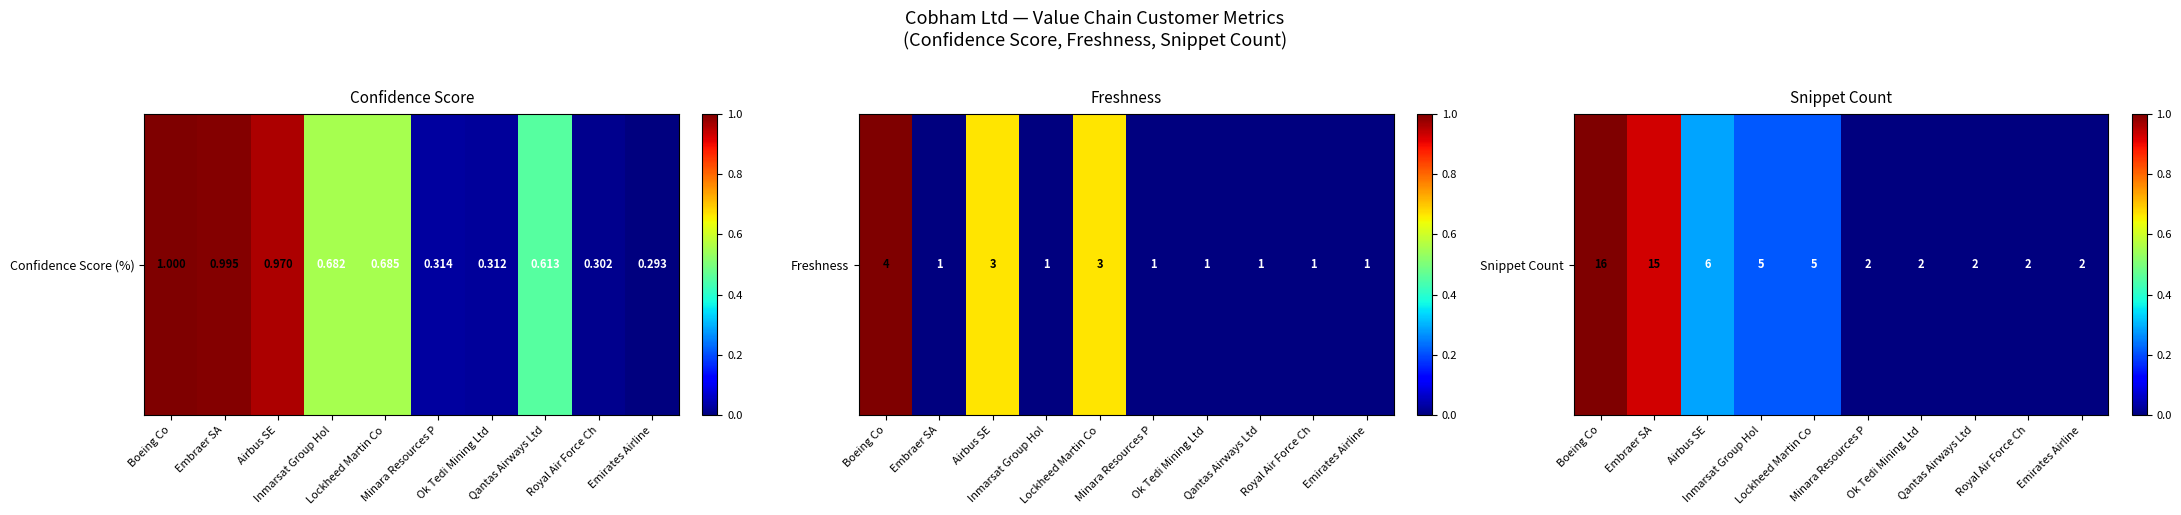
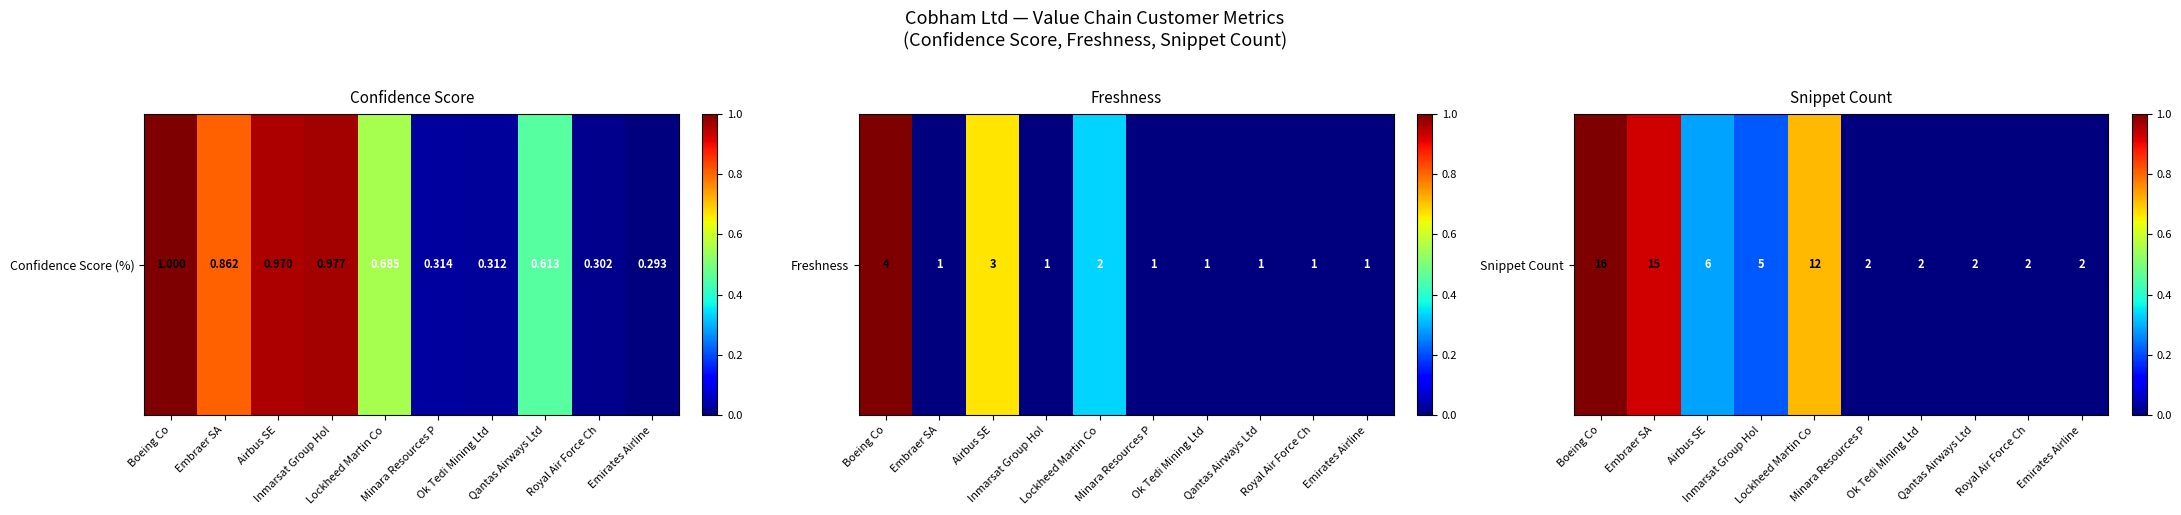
Confidence Score, Confidence Score (%), Embraer SA: 0.995 -> 0.862
Confidence Score, Confidence Score (%), Inmarsat Group Hol: 0.682 -> 0.977
Freshness, Freshness, Lockheed Martin Co: 3 -> 2
Snippet Count, Snippet Count, Lockheed Martin Co: 5 -> 12
